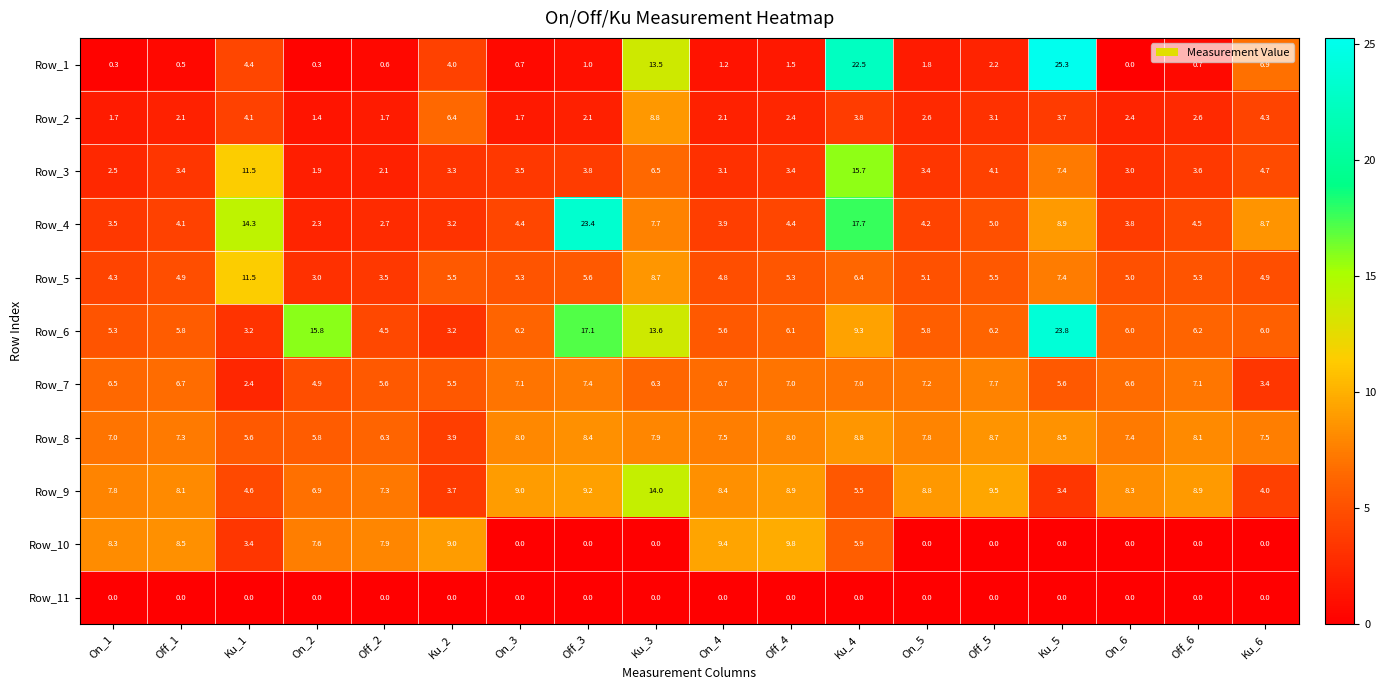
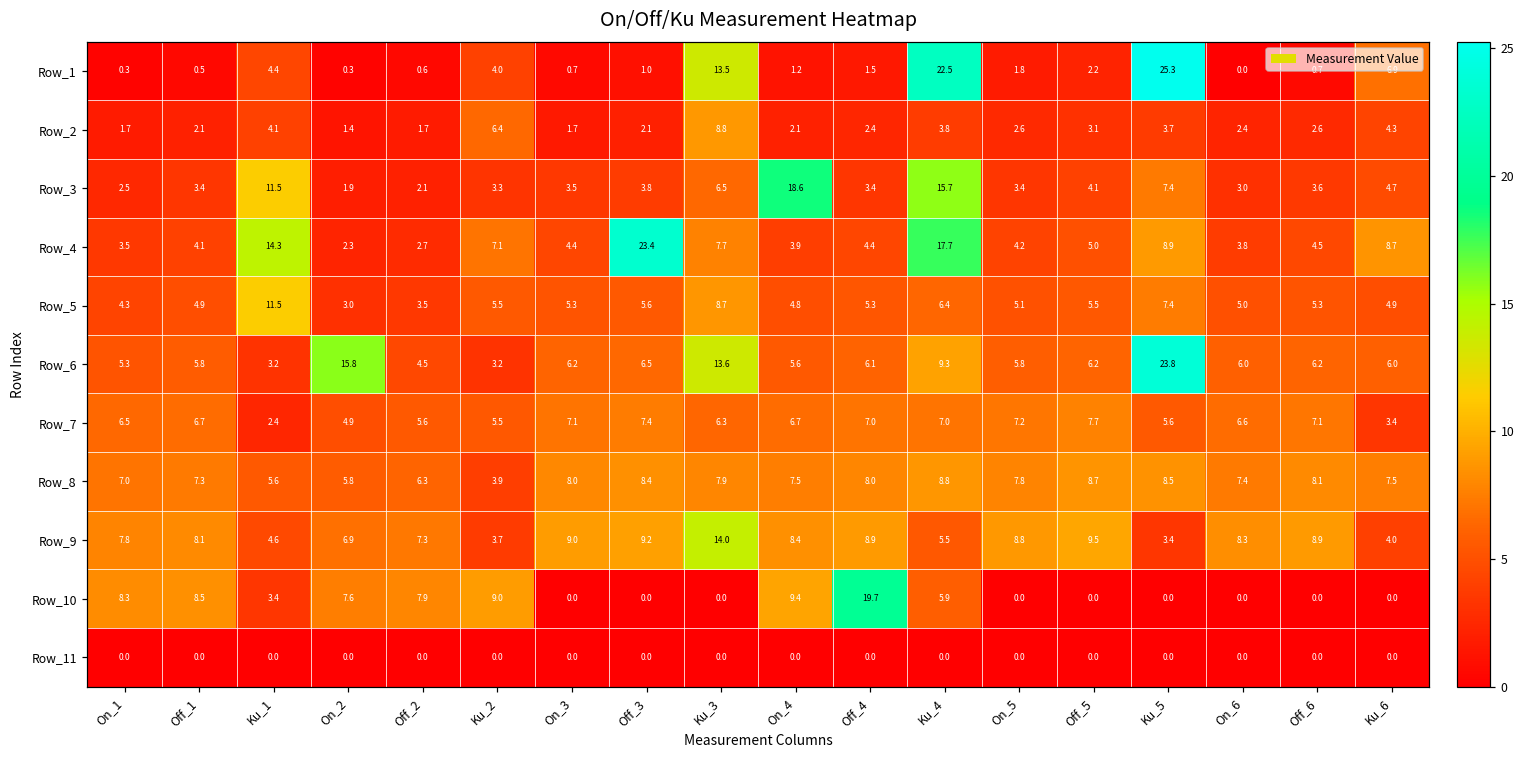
Row_3, On_4: 3.1 -> 18.6
Row_4, Ku_2: 3.2 -> 7.1
Row_6, Off_3: 17.1 -> 6.5
Row_10, Off_4: 9.8 -> 19.7
